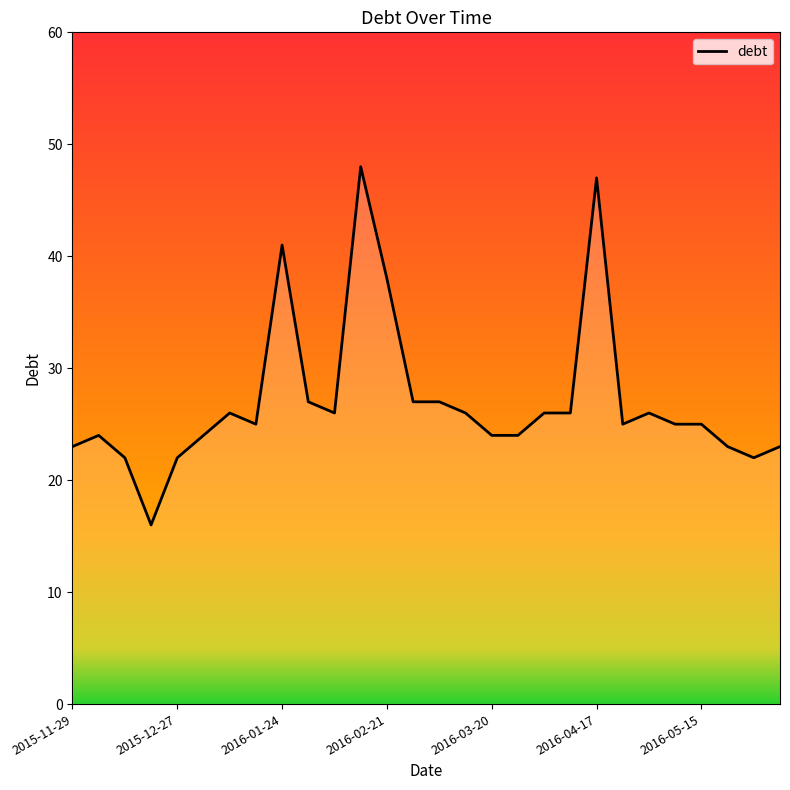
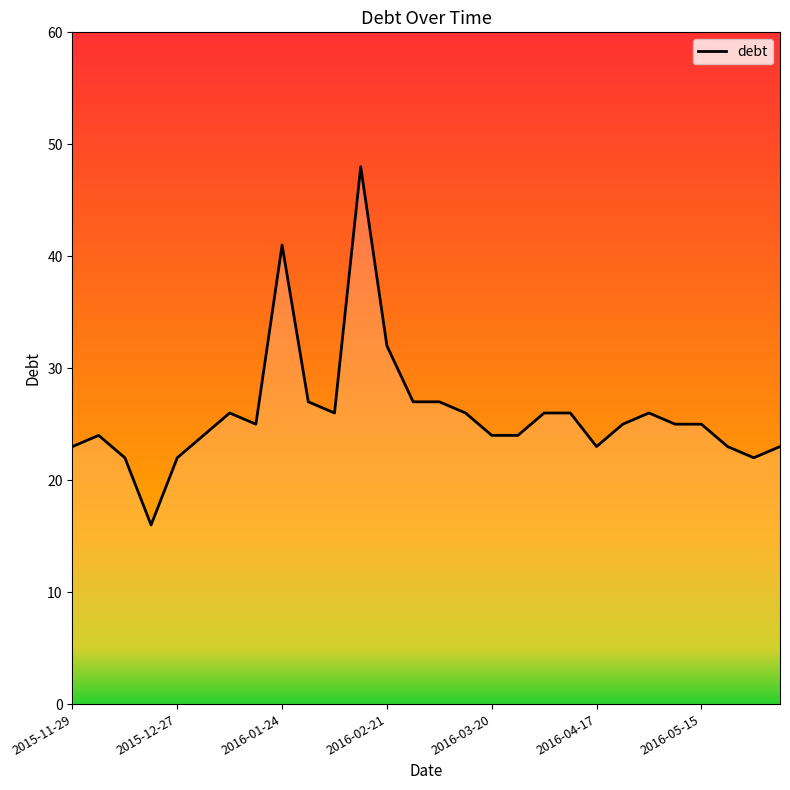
2016-02-21: 38 -> 32
2016-04-17: 47 -> 23
